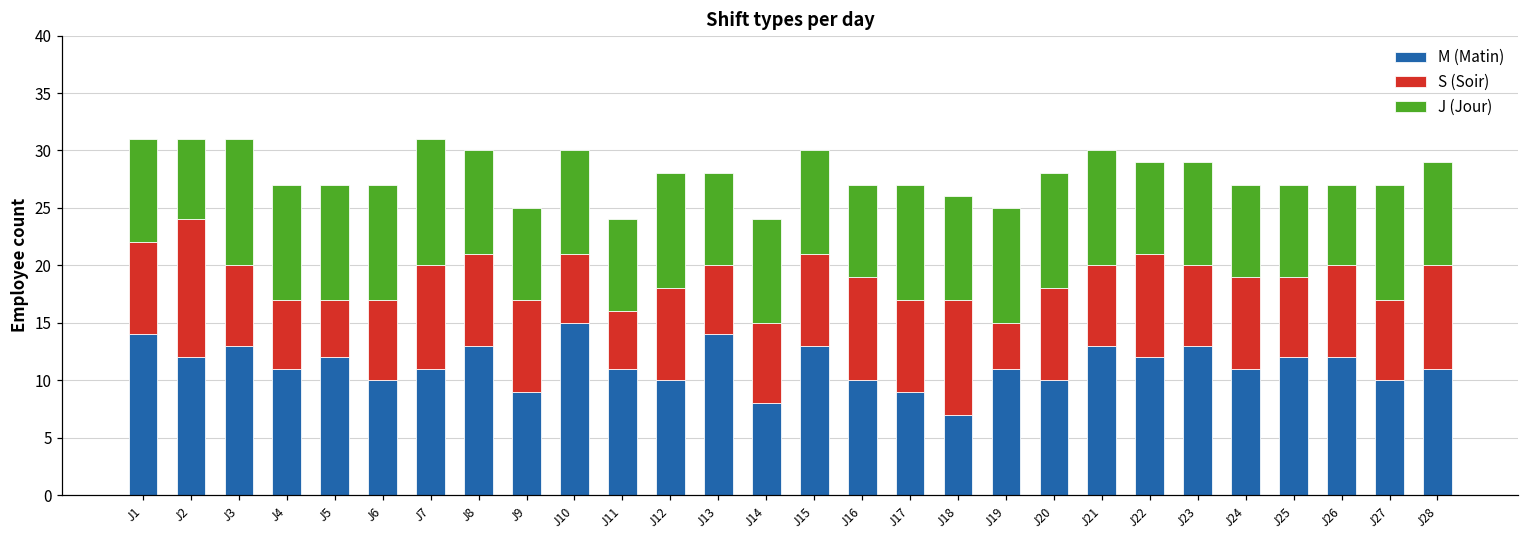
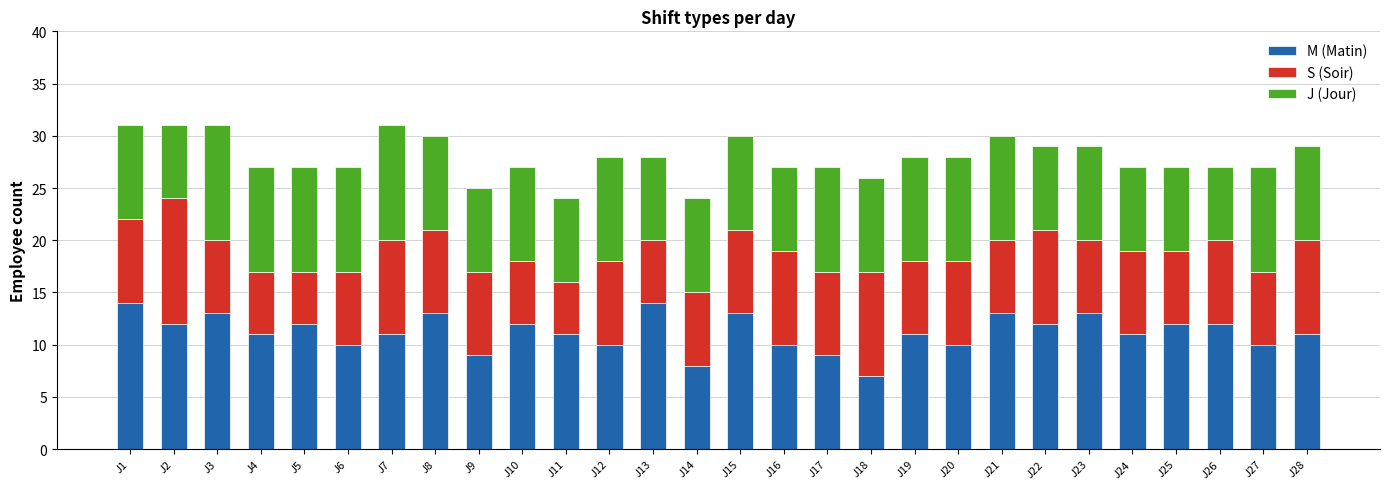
M (Matin), J10: 15 -> 12
S (Soir), J19: 4 -> 7
